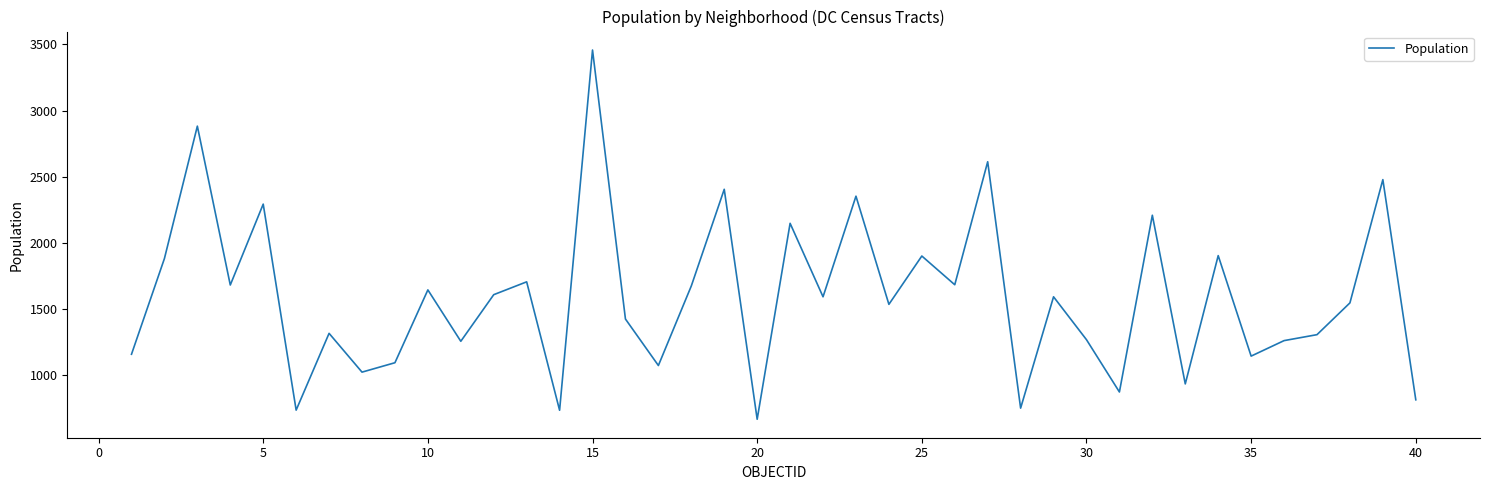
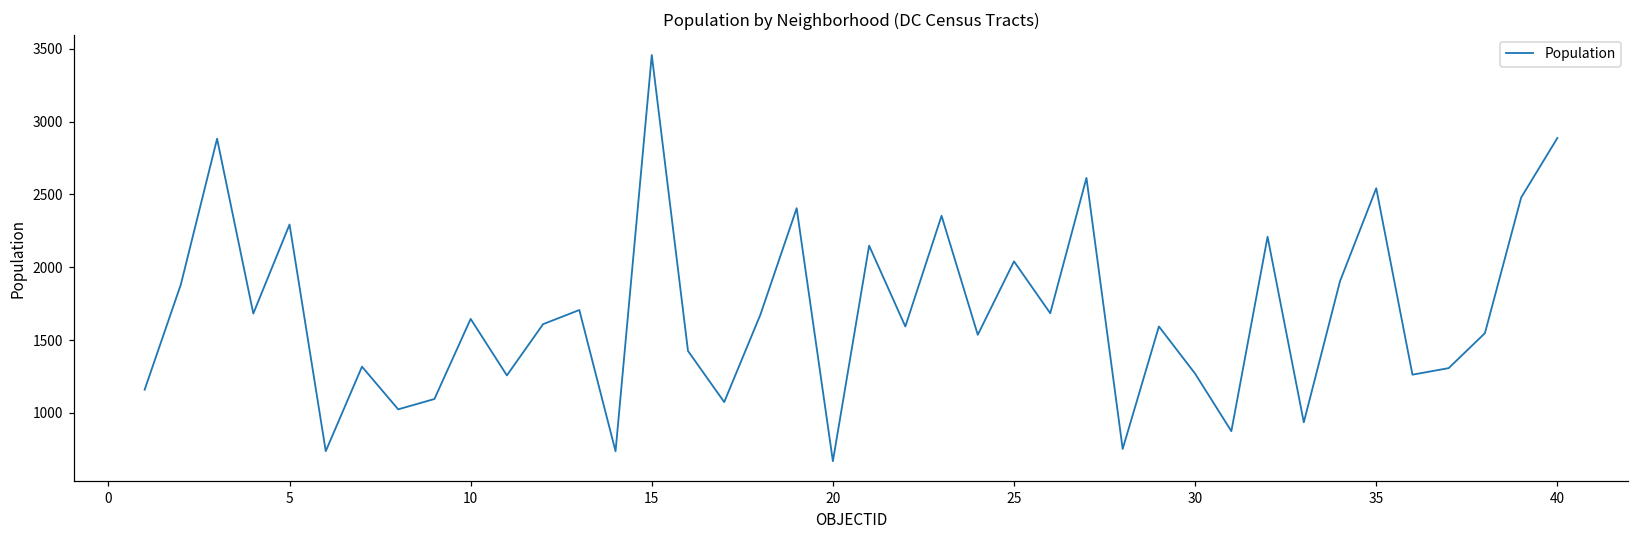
25: 1900 -> 2040
35: 1150 -> 2540
40: 820 -> 2890
